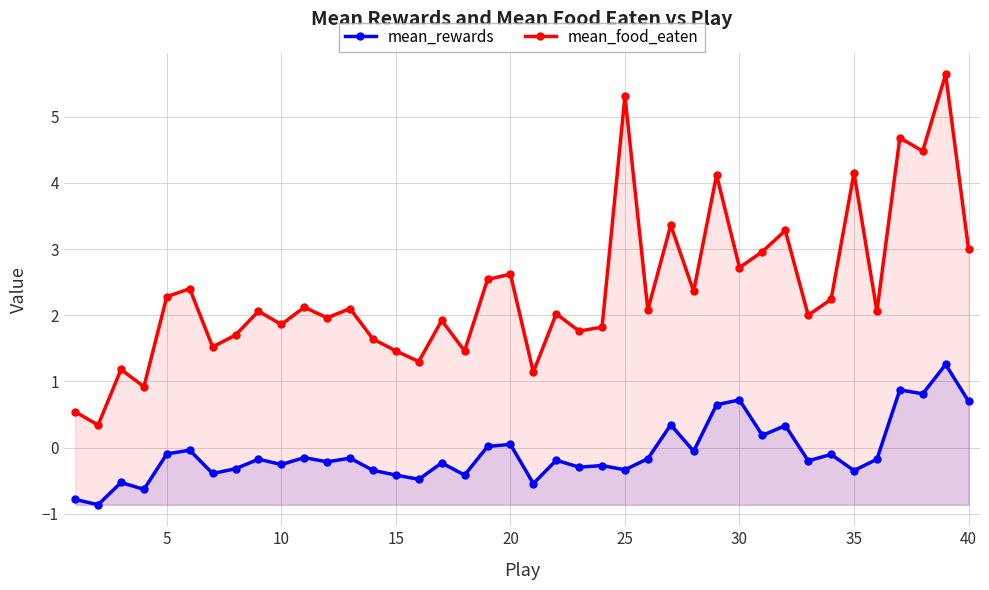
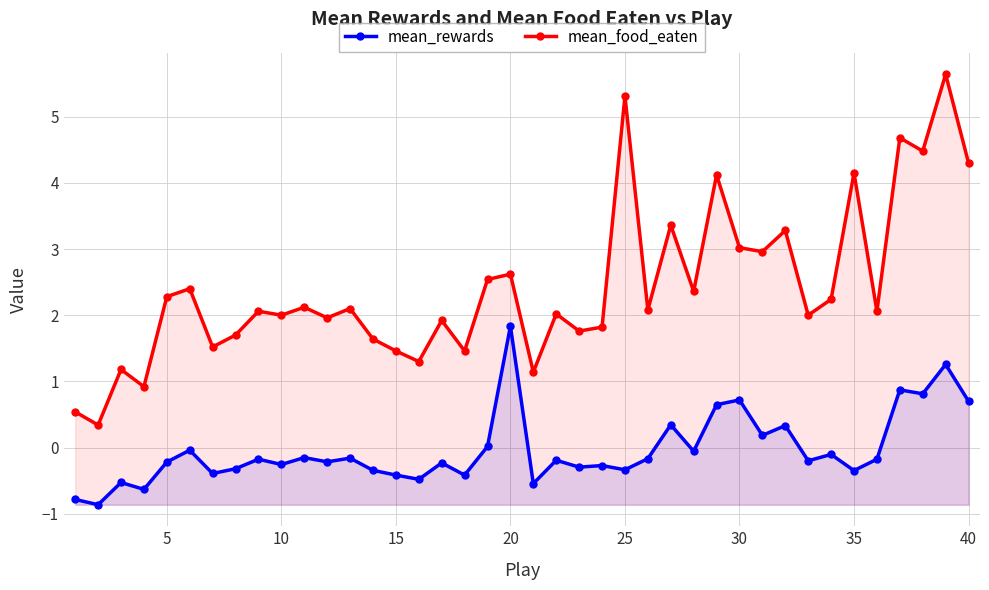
mean_rewards, 5: -0.1 -> -0.2
mean_food_eaten, 10: 1.9 -> 2.0
mean_rewards, 20: 0.0 -> 1.8
mean_food_eaten, 30: 2.7 -> 3.0
mean_food_eaten, 40: 3.0 -> 4.3
